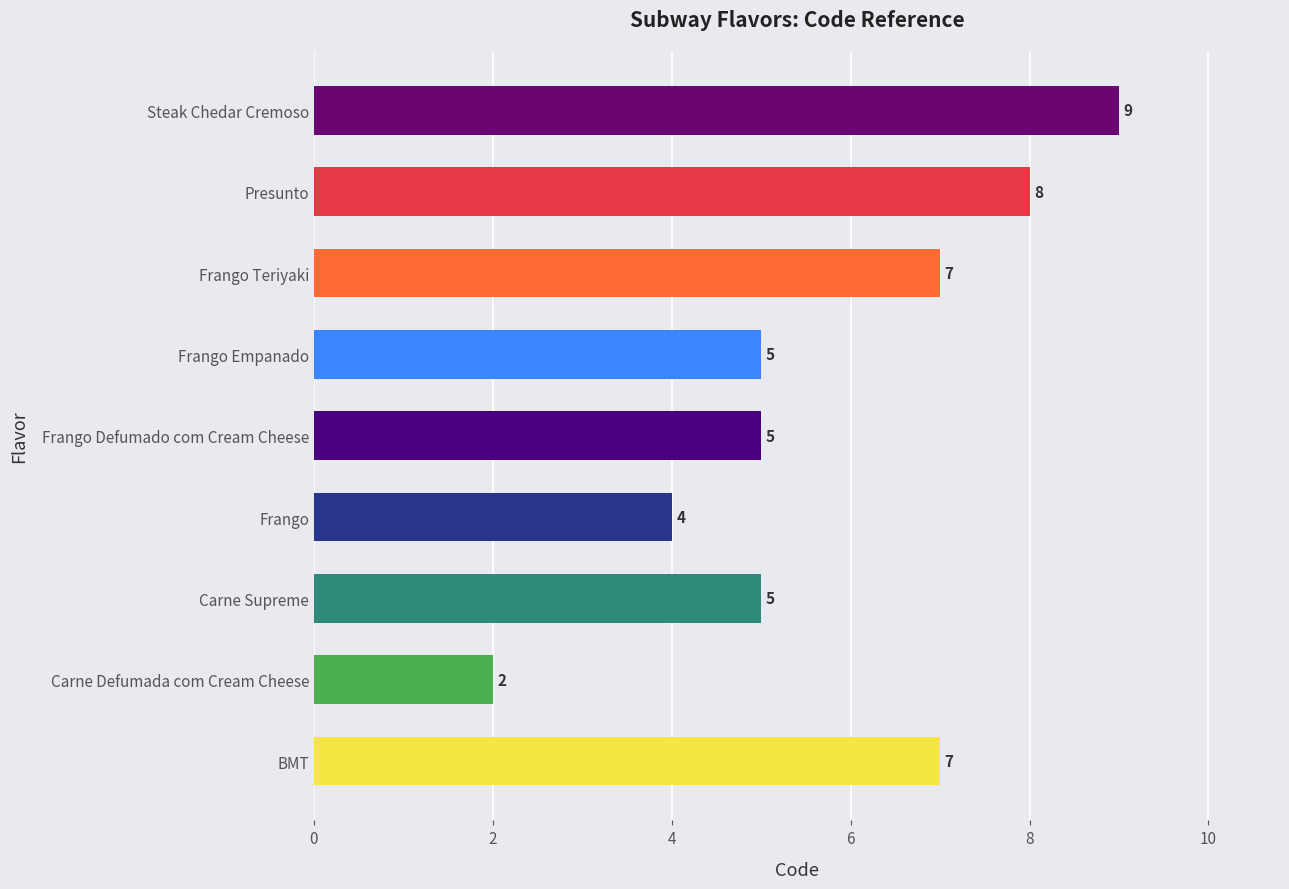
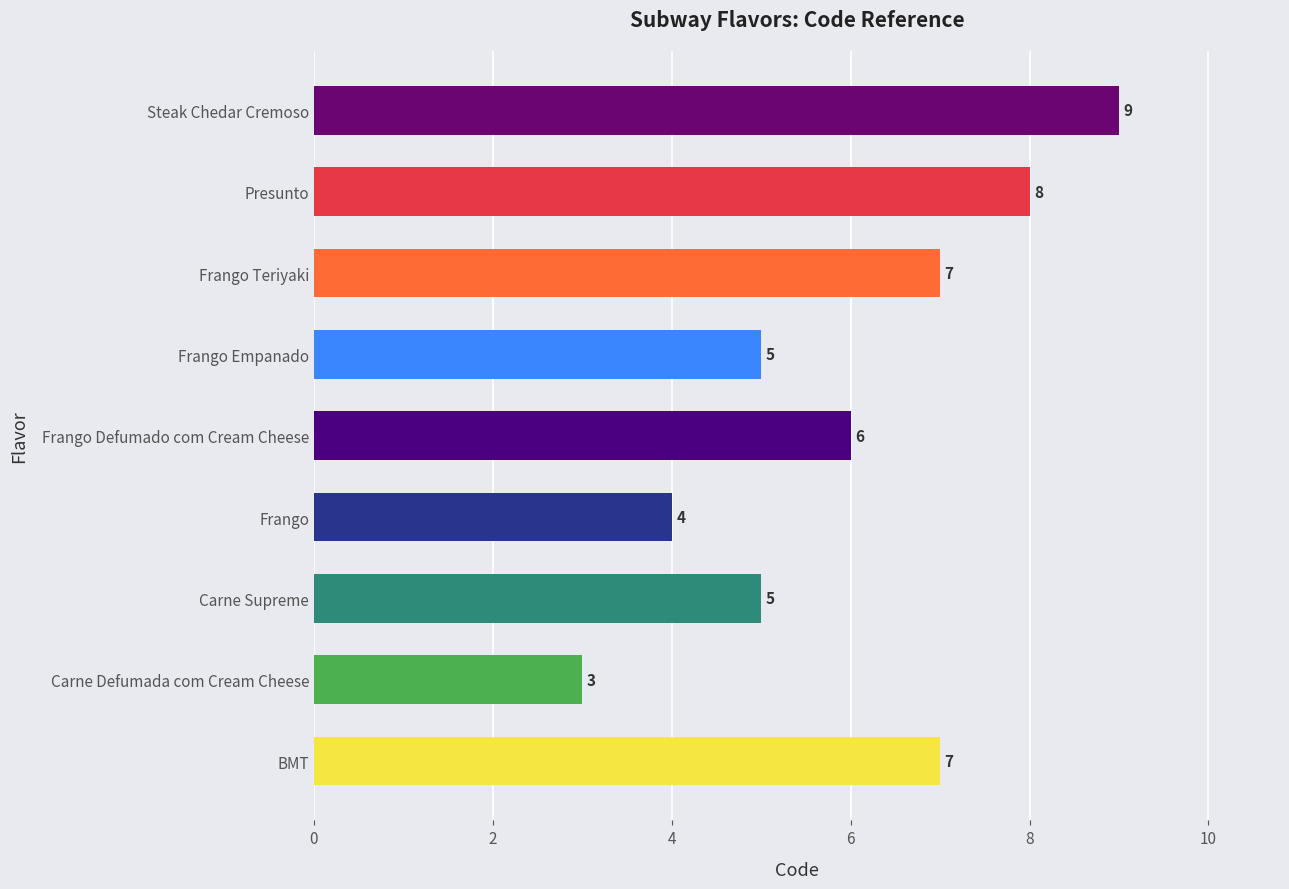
Frango Defumado com Cream Cheese: 5 -> 6
Carne Defumada com Cream Cheese: 2 -> 3
